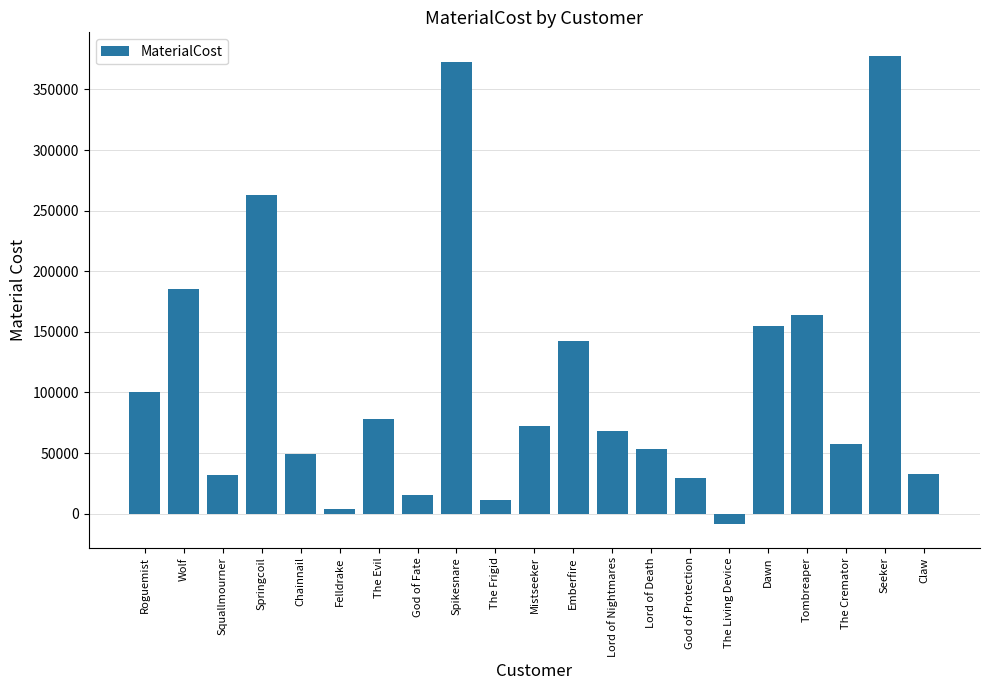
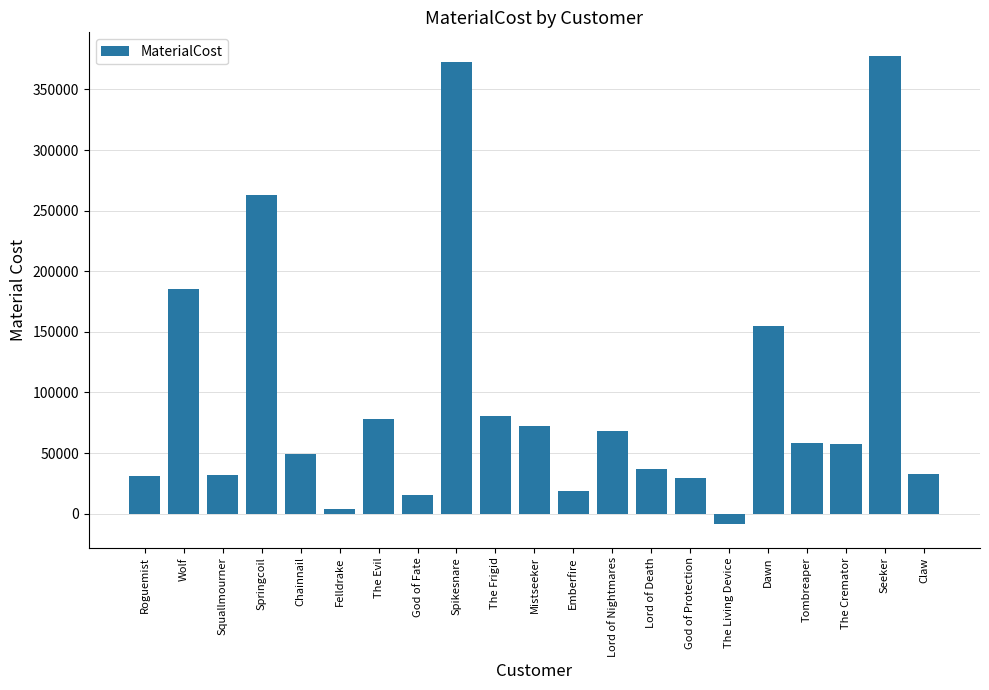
Roguemist: 100000 -> 31000
The Frigid: 11000 -> 81000
Emberfire: 142000 -> 18000
Lord of Death: 53000 -> 37000
Tombreaper: 164000 -> 58000
